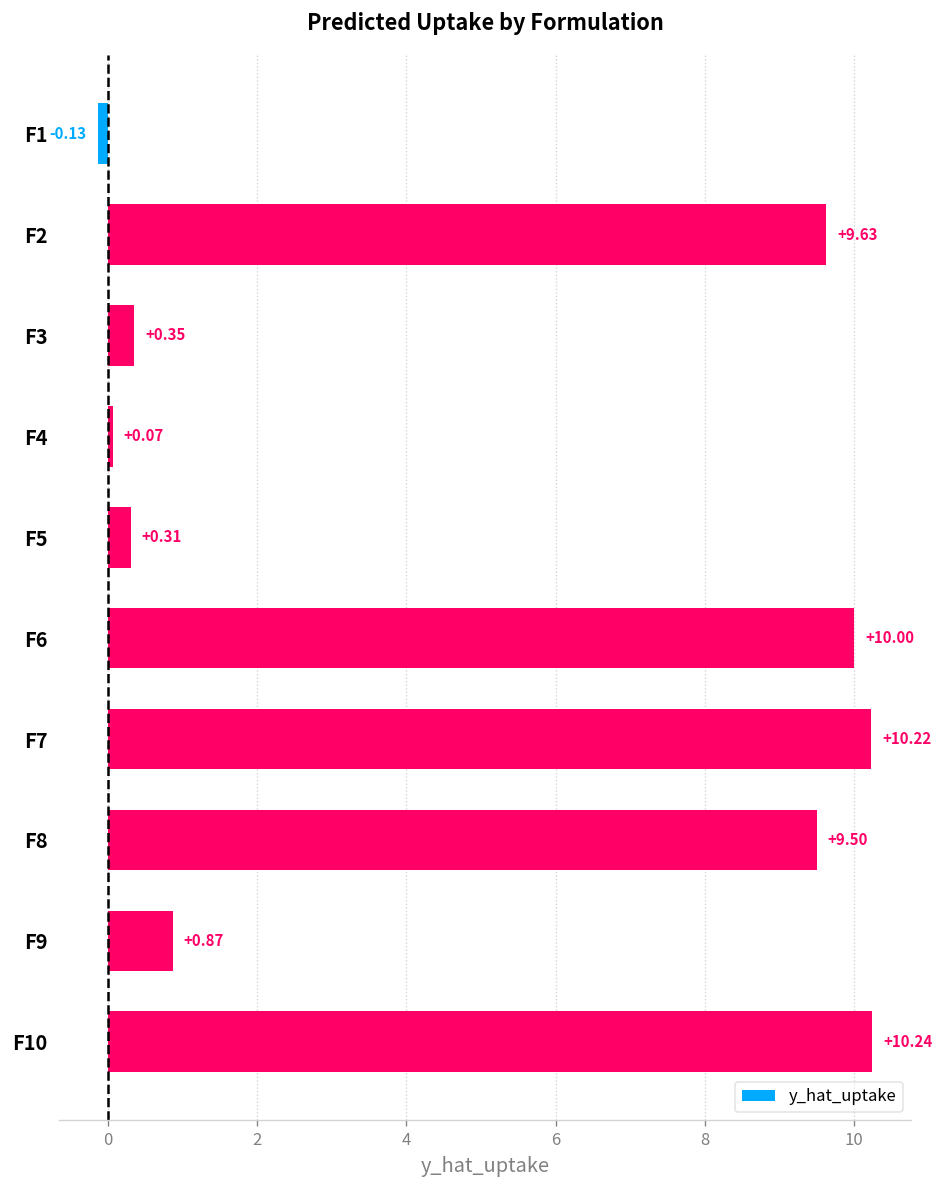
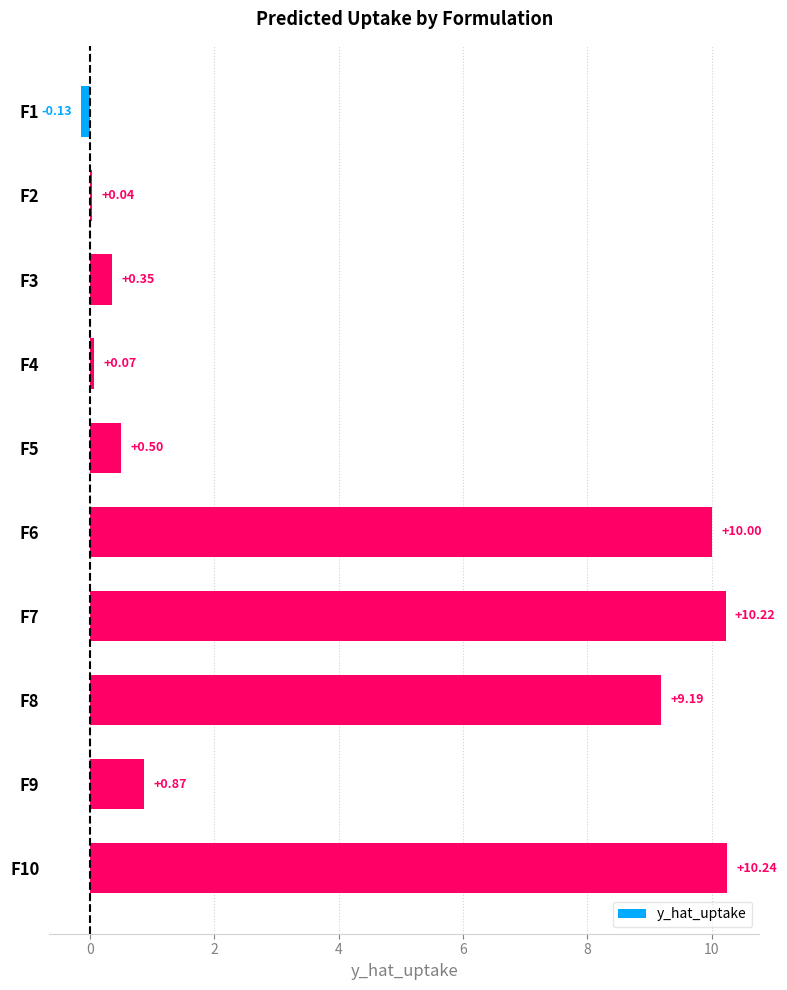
F2: +9.63 -> +0.04
F5: +0.31 -> +0.50
F8: +9.50 -> +9.19
